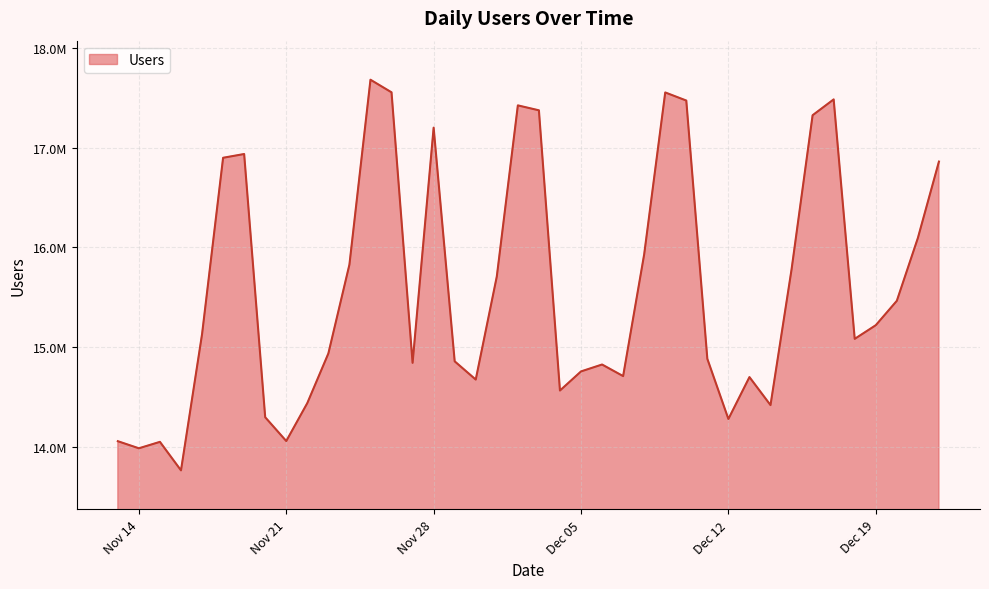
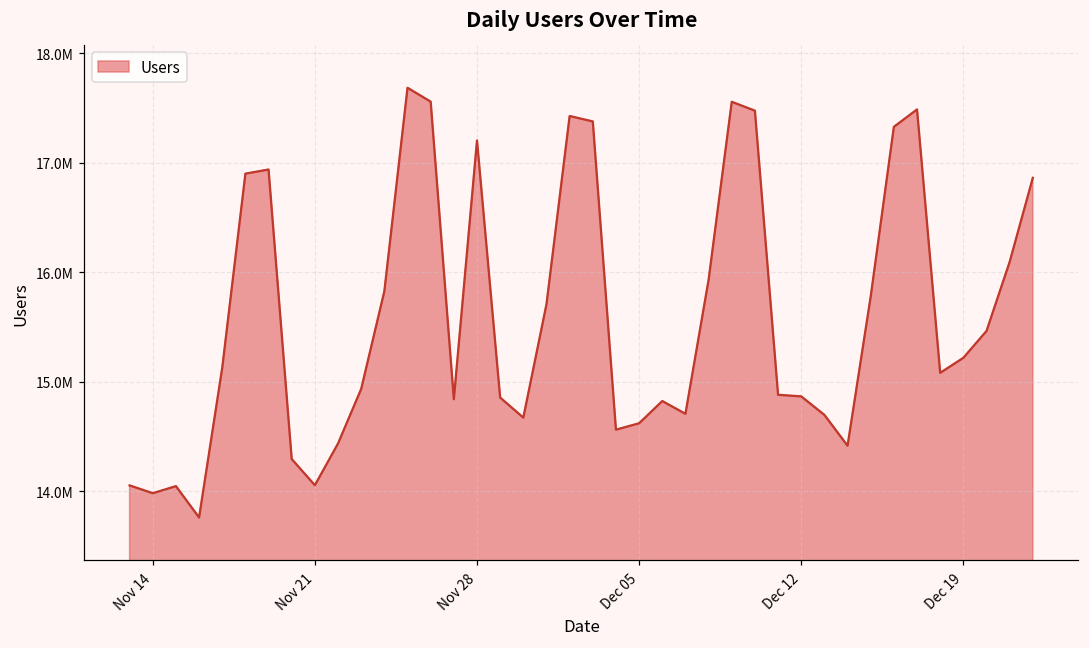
Dec 05: 14800000 -> 14600000
Dec 12: 14300000 -> 14900000
